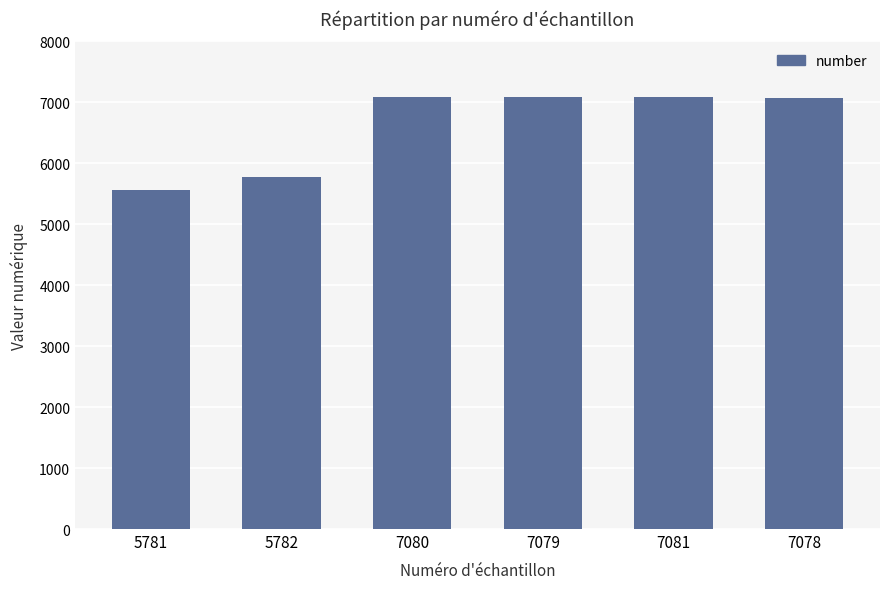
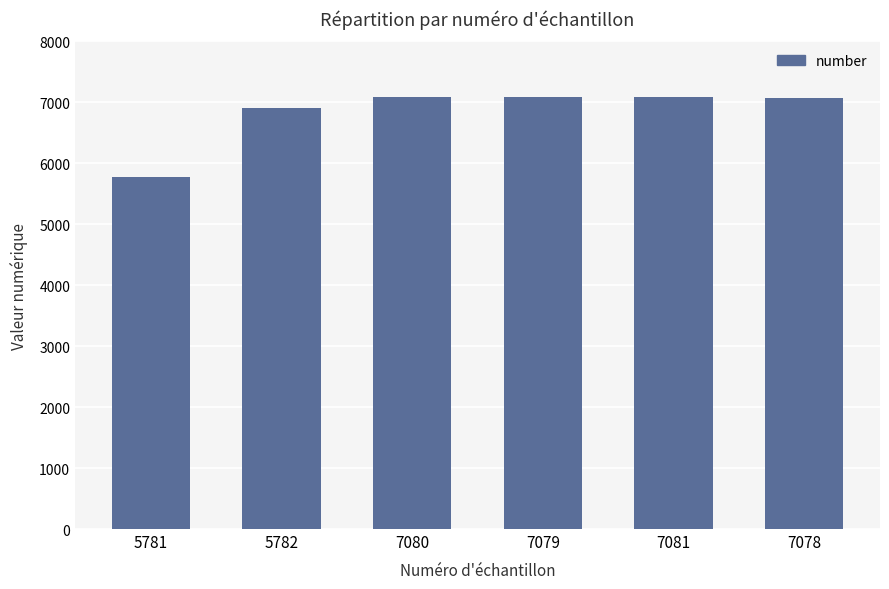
5781: 5600 -> 5800
5782: 5800 -> 6900
